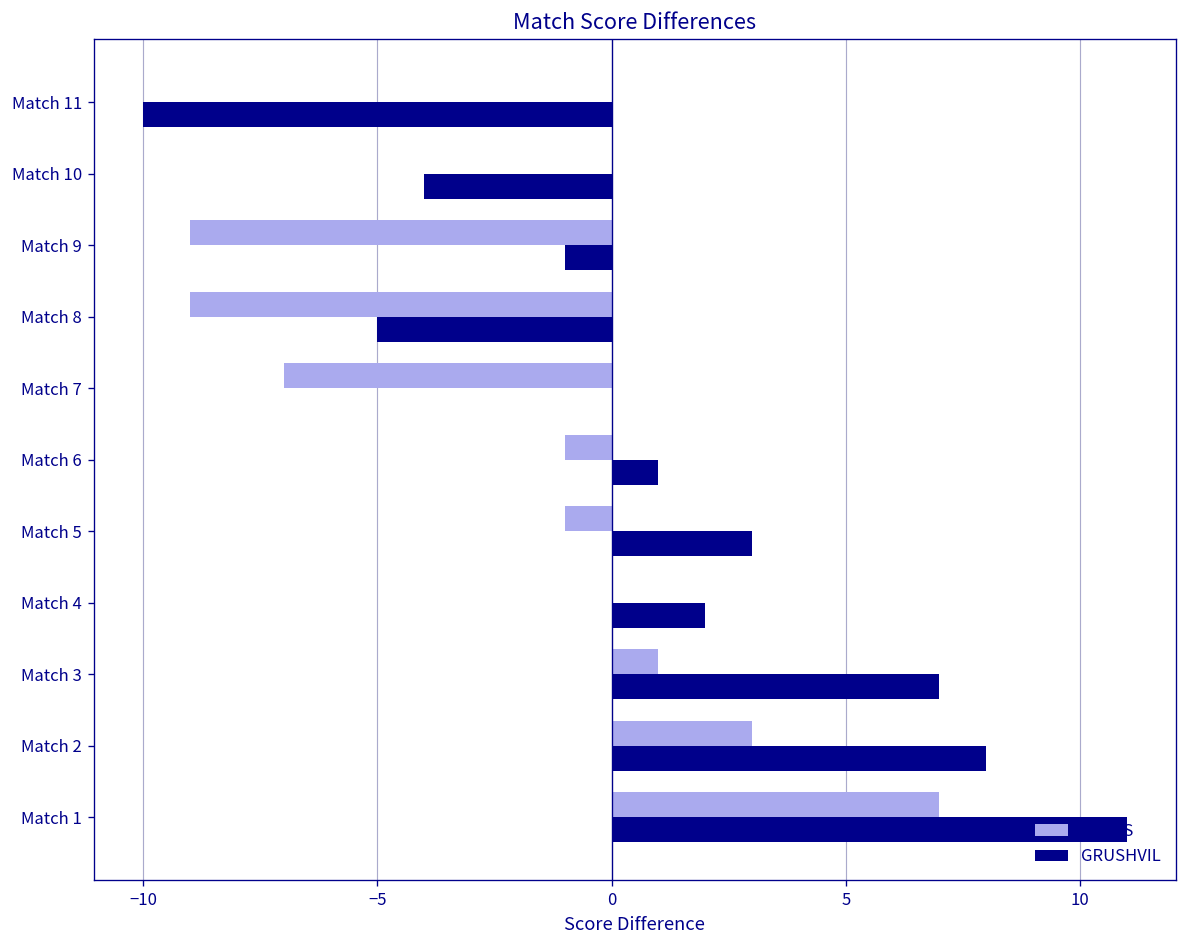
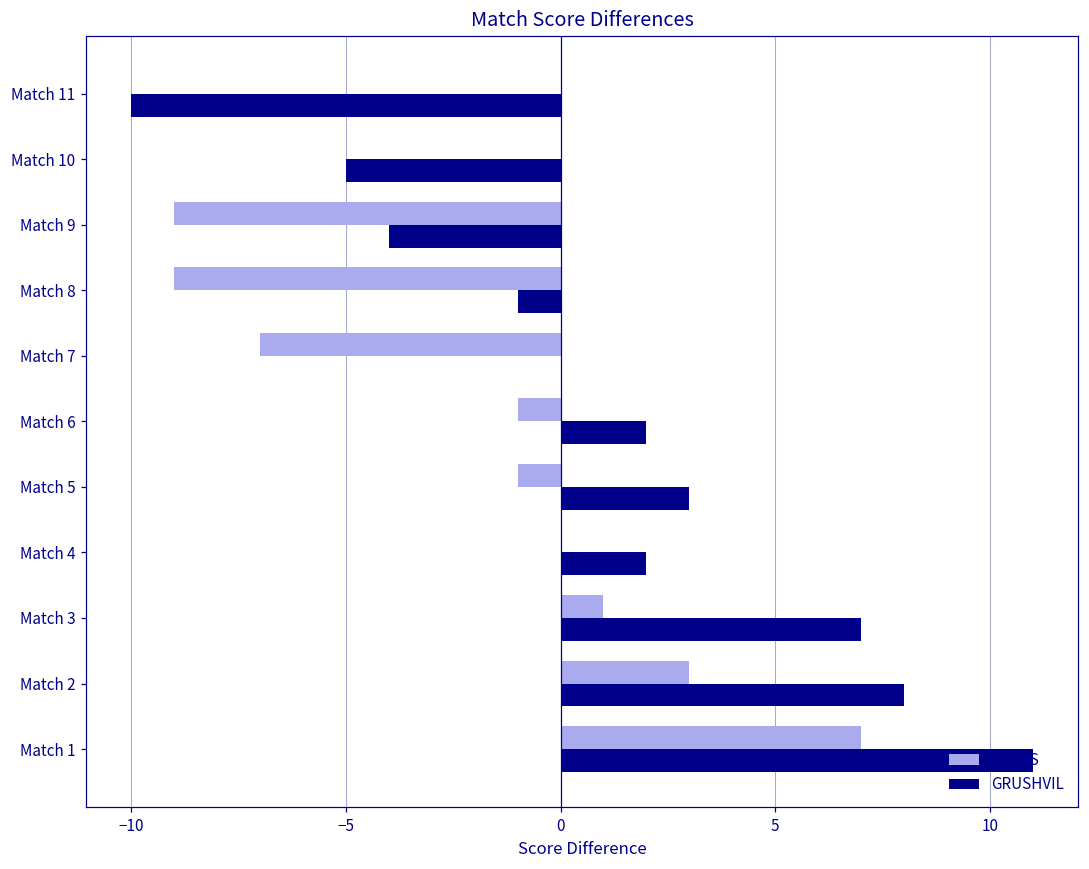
GRUSHVIL, Match 10: -4 -> -5
GRUSHVIL, Match 9: -1 -> -4
GRUSHVIL, Match 8: -5 -> -1
GRUSHVIL, Match 6: 1 -> 2
